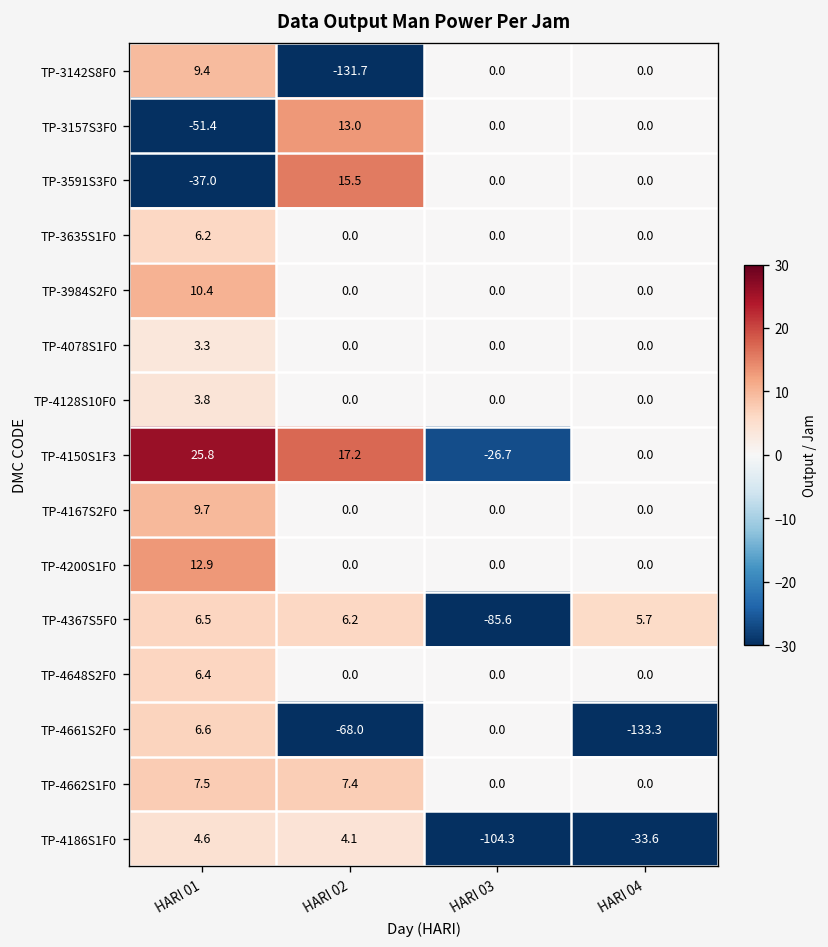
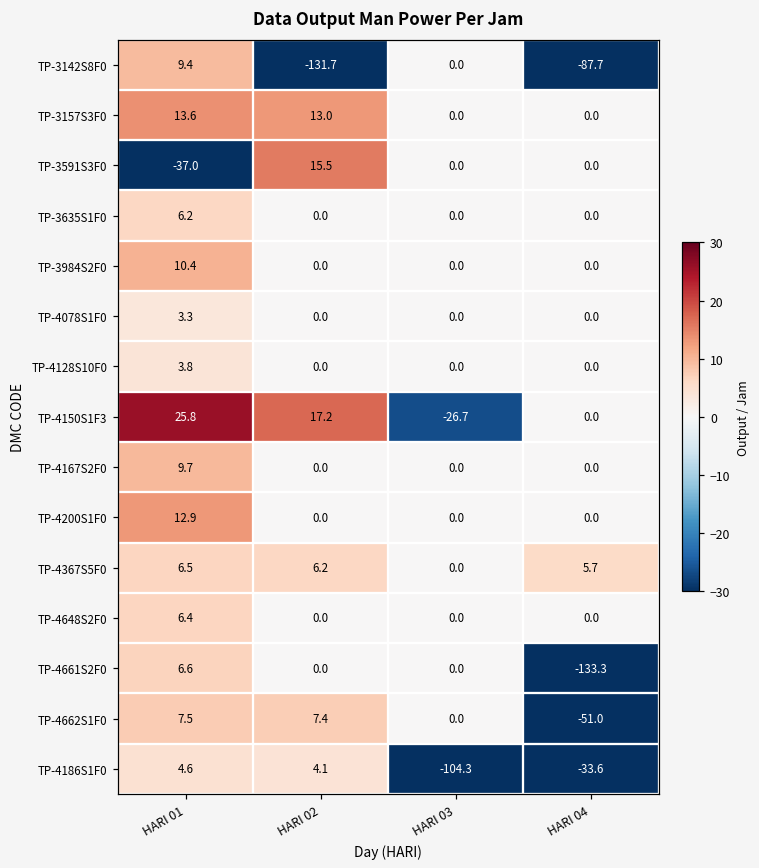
TP-3142S8F0, HARI 04: 0.0 -> -87.7
TP-3157S3F0, HARI 01: -51.4 -> 13.6
TP-4367S5F0, HARI 03: -85.6 -> 0.0
TP-4661S2F0, HARI 02: -68.0 -> 0.0
TP-4662S1F0, HARI 04: 0.0 -> -51.0
